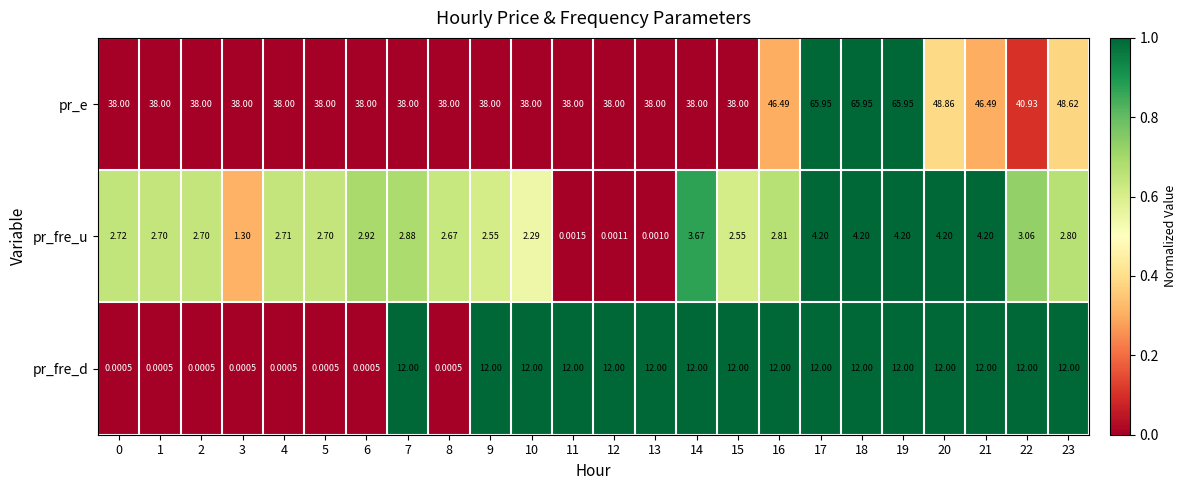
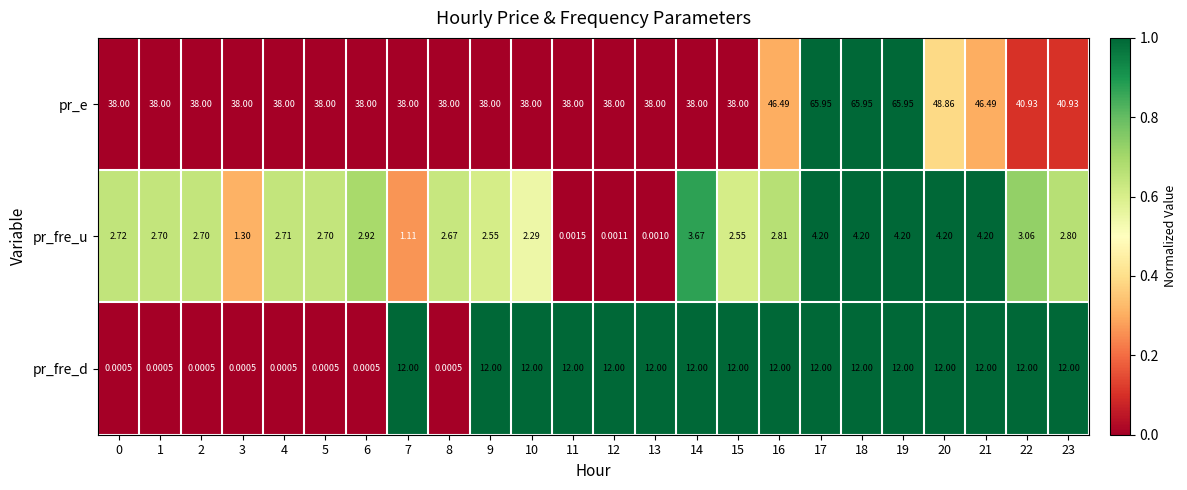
pr_e, 23: 48.62 -> 40.93
pr_fre_u, 7: 2.88 -> 1.11
